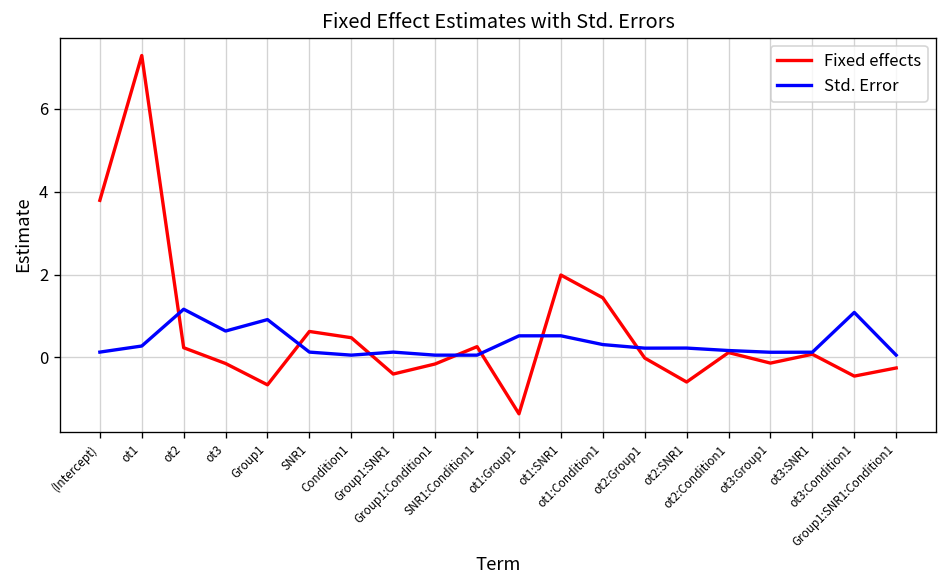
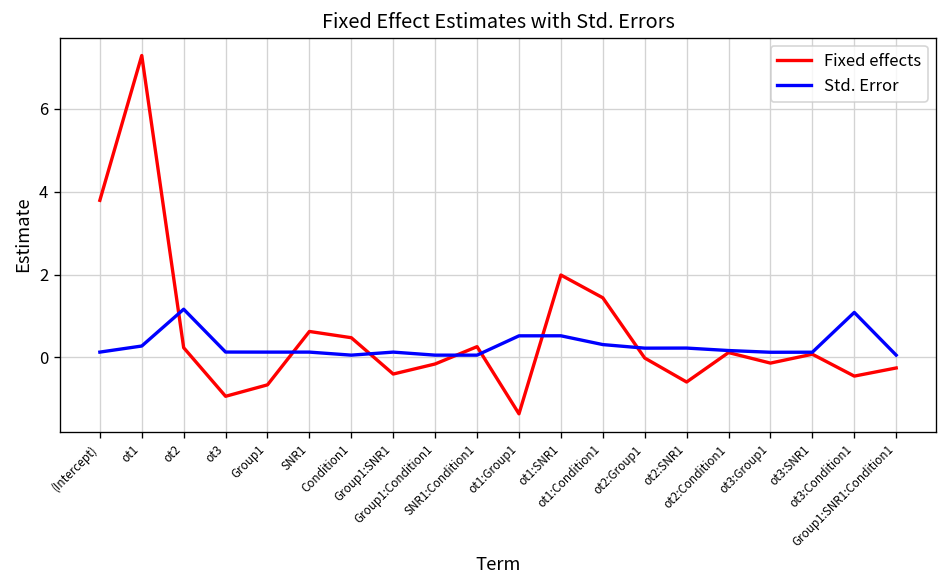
Fixed effects, ot3: -0.1 -> -0.9
Std. Error, ot3: 0.6 -> 0.1
Std. Error, Group1: 0.9 -> 0.1
